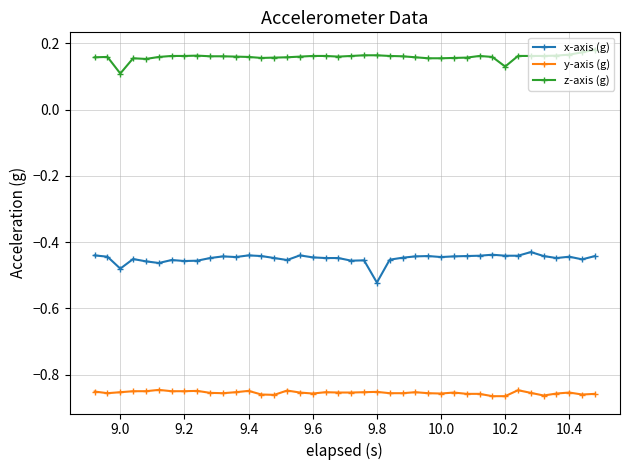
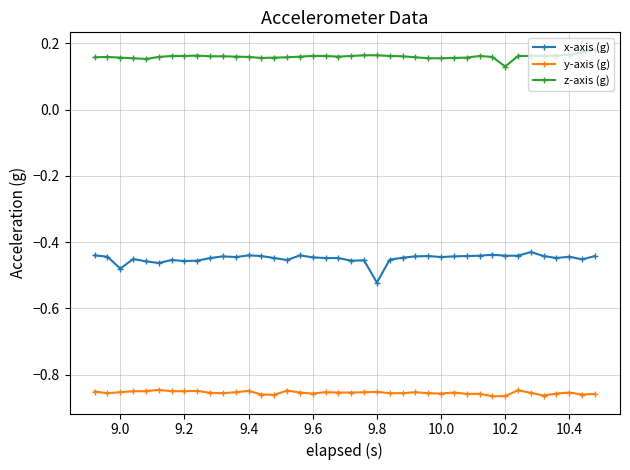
z-axis (g), 9.0: 0.11 -> 0.16
